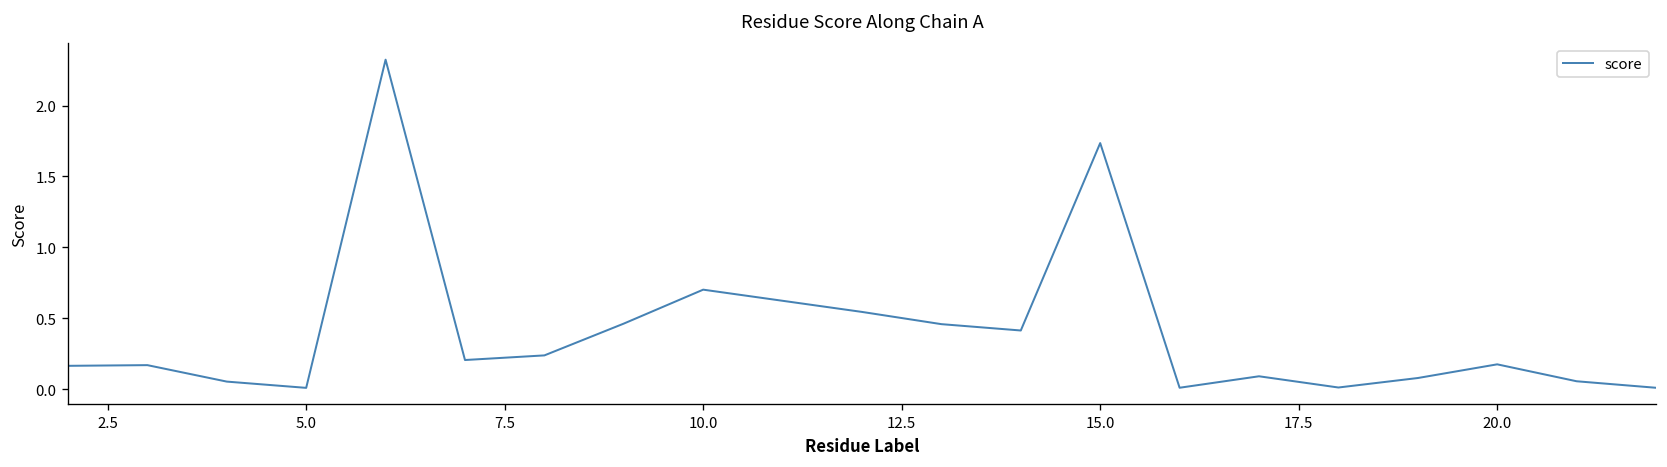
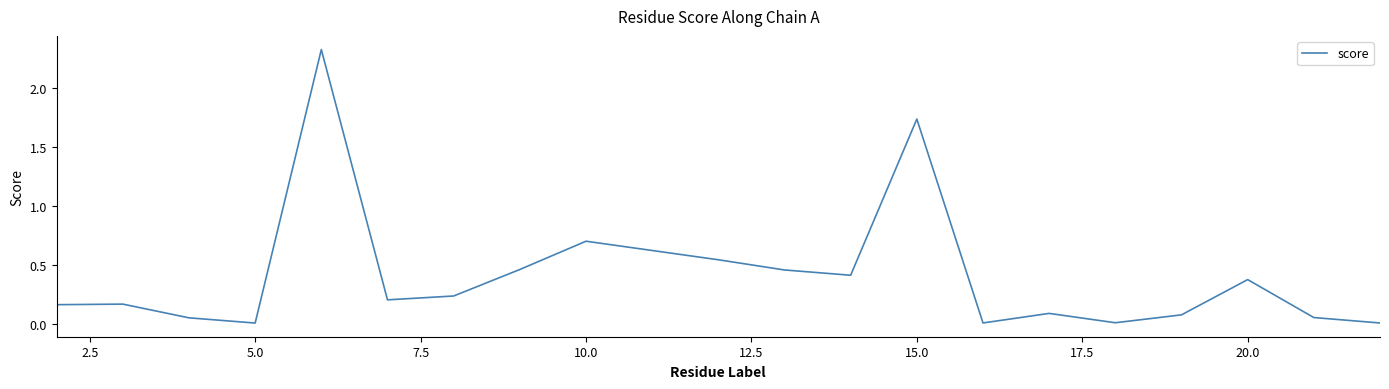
20.0: 0.18 -> 0.38
